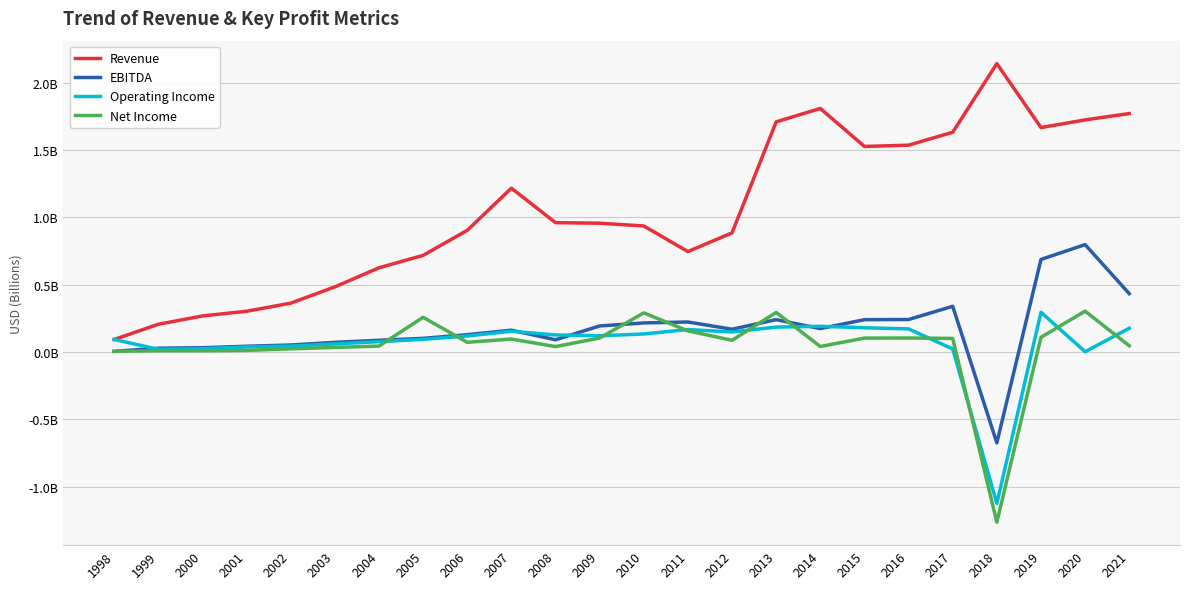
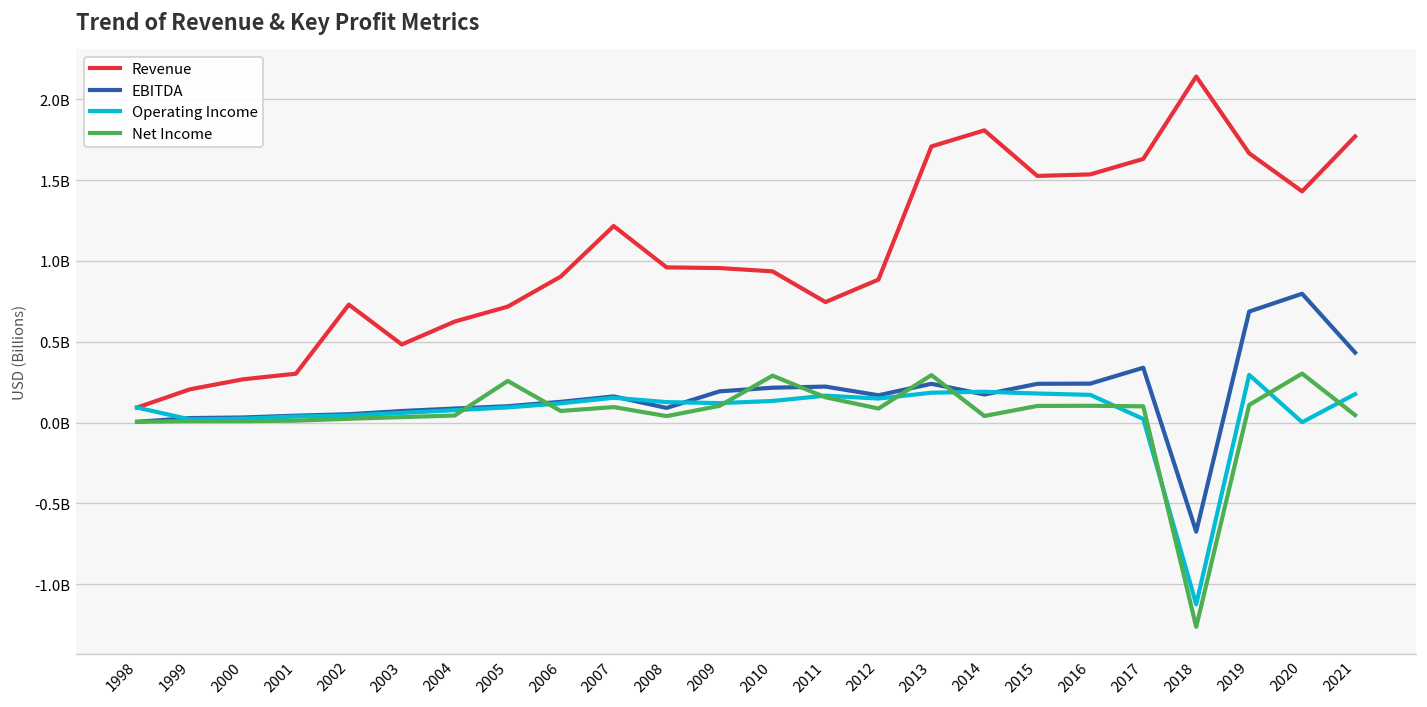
Revenue, 2002: 360000000 -> 730000000
Revenue, 2020: 1720000000 -> 1430000000
